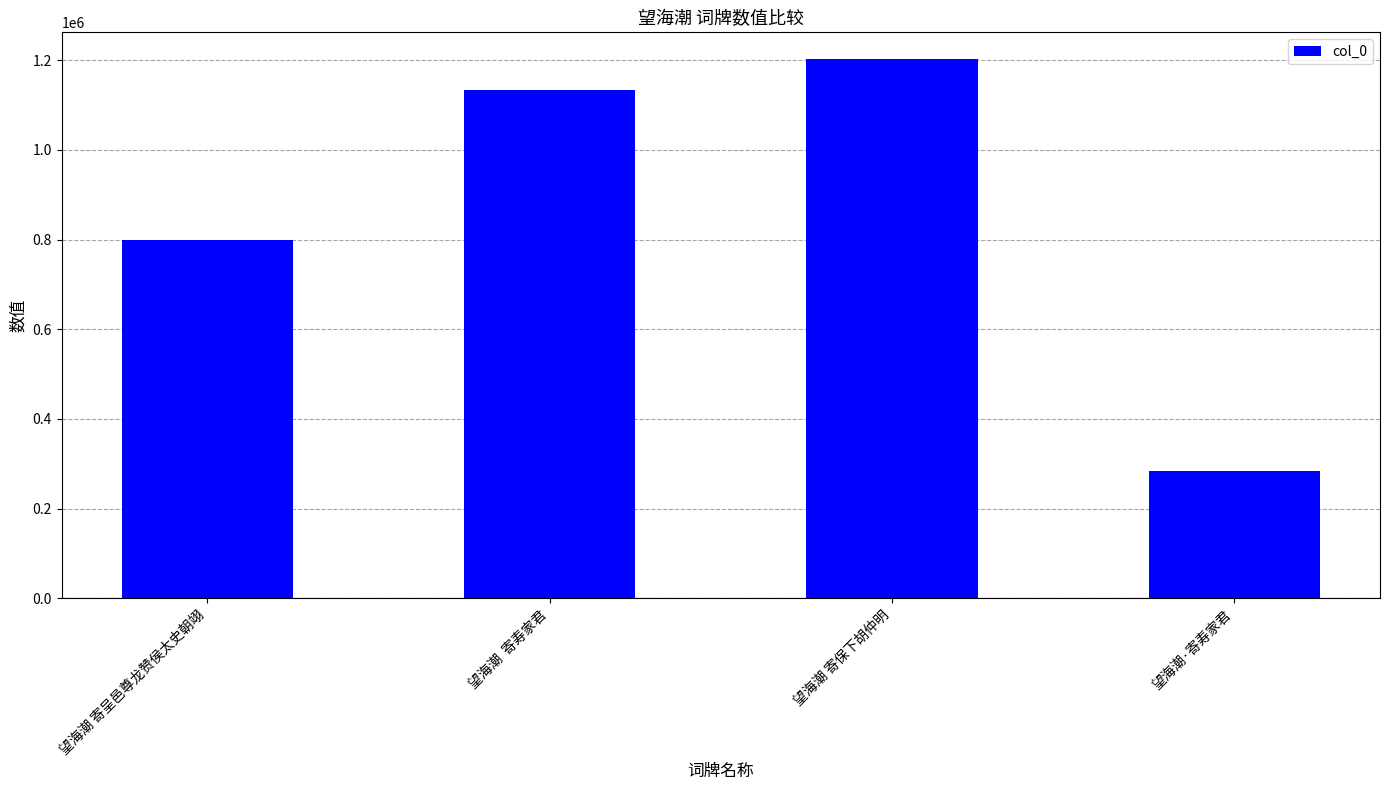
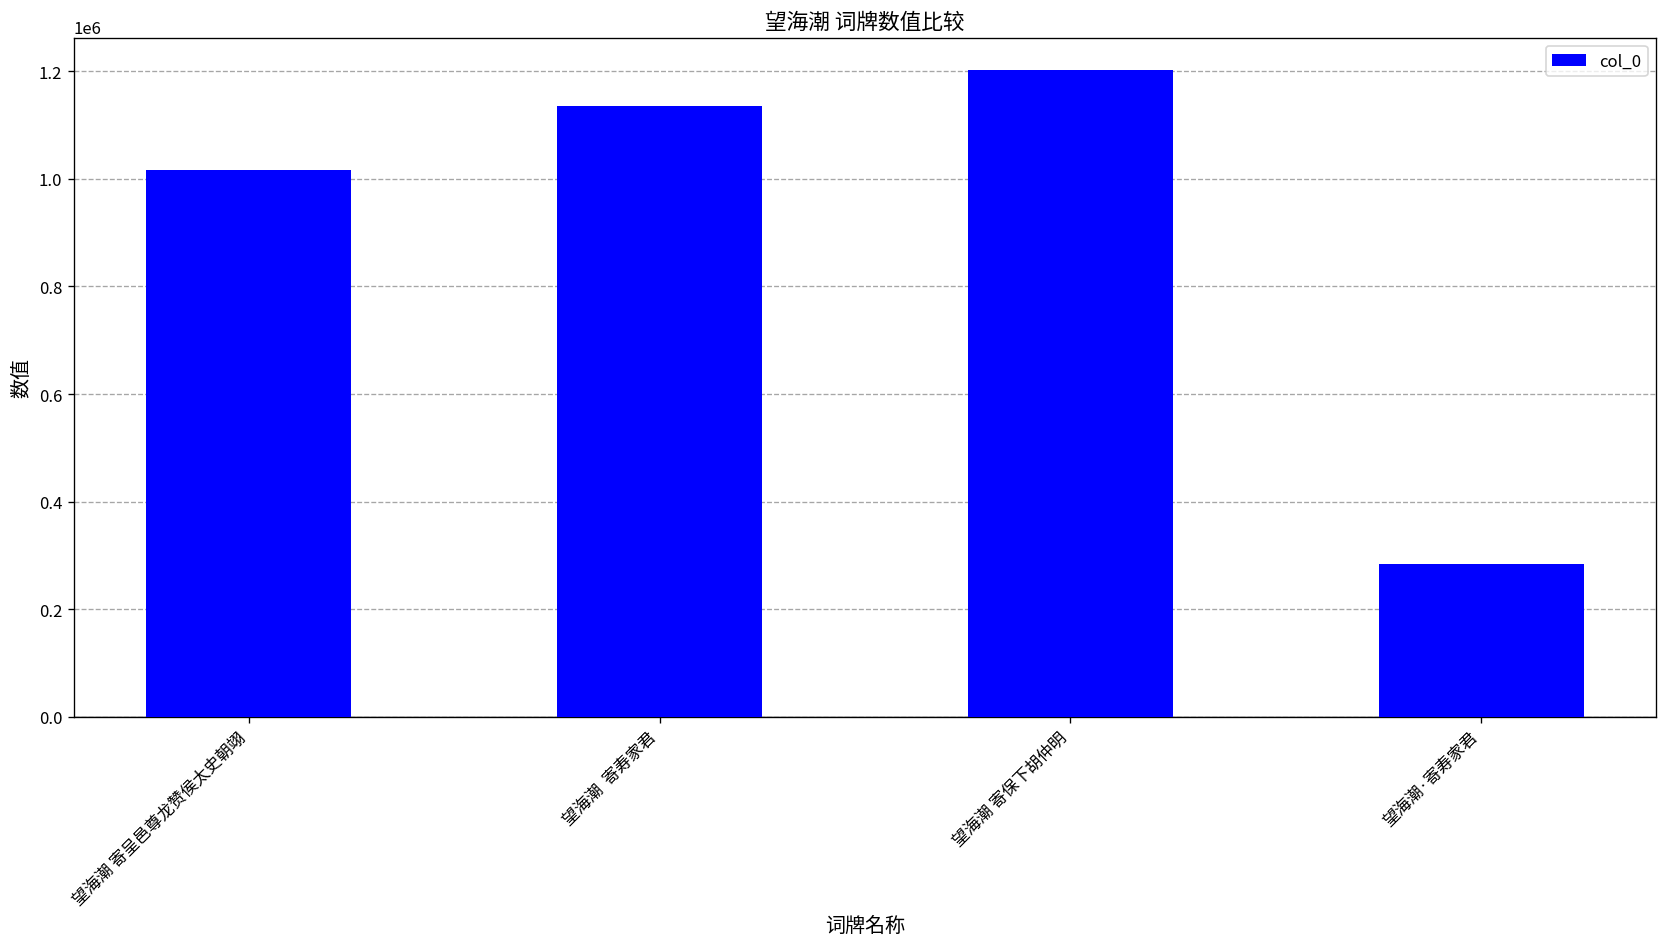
望海潮 寄呈邑尊龙赞侯太史朝翊: 800000 -> 1020000
